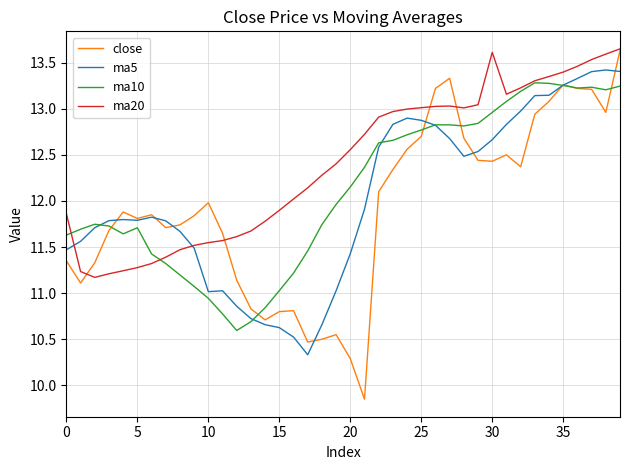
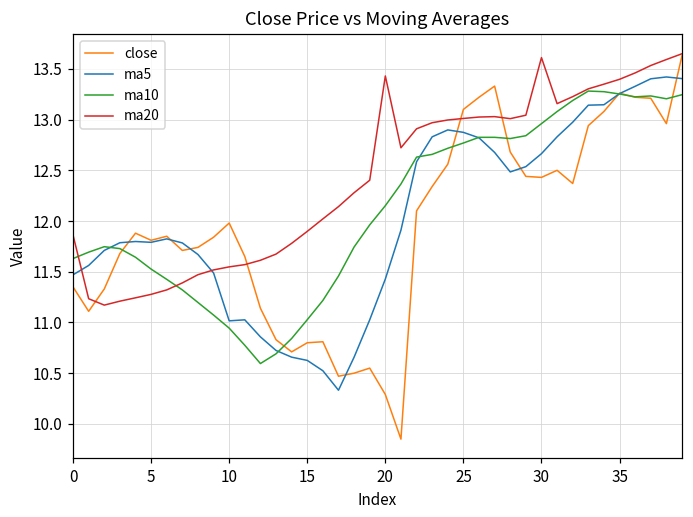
ma10, 5: 11.7 -> 11.5
ma20, 20: 12.6 -> 13.4
close, 25: 12.7 -> 13.1
